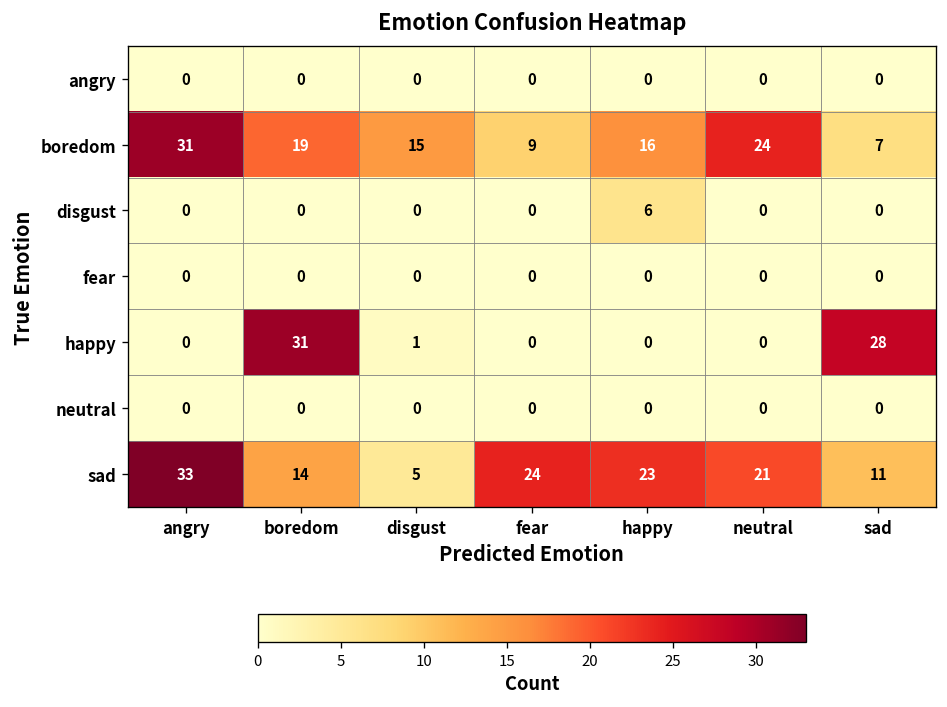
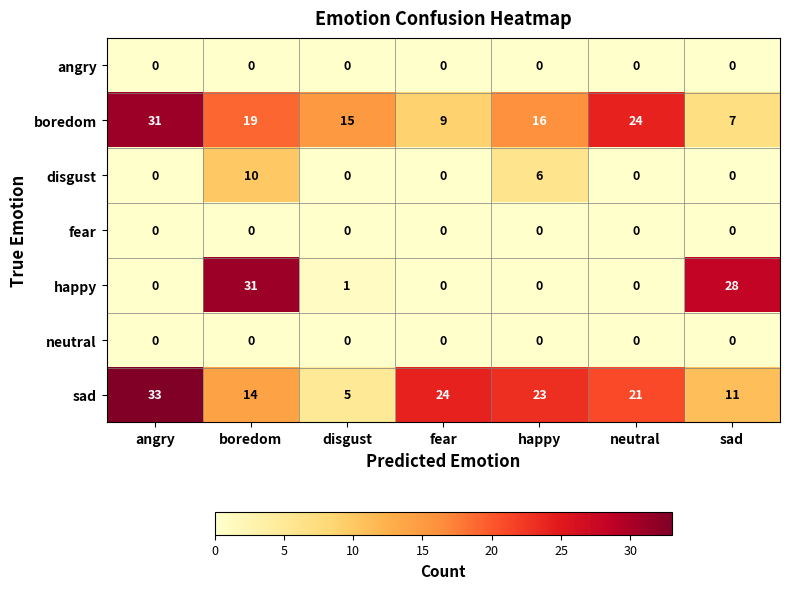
disgust, boredom: 0 -> 10
